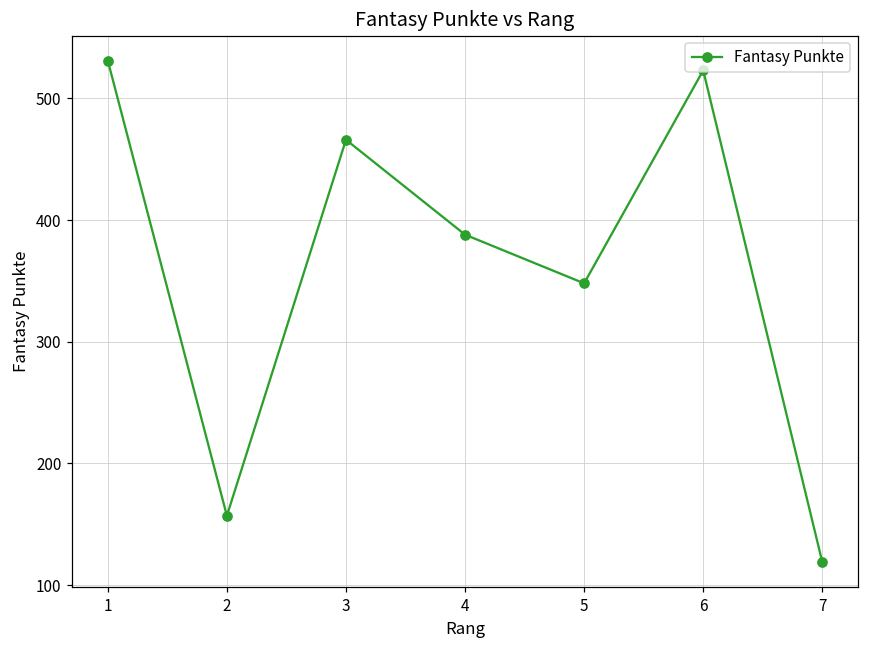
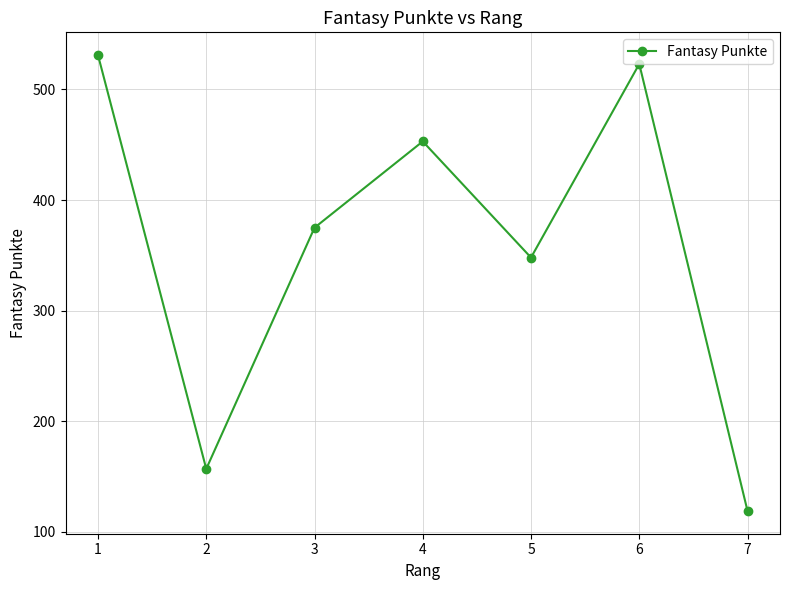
3: 466 -> 375
4: 388 -> 453
